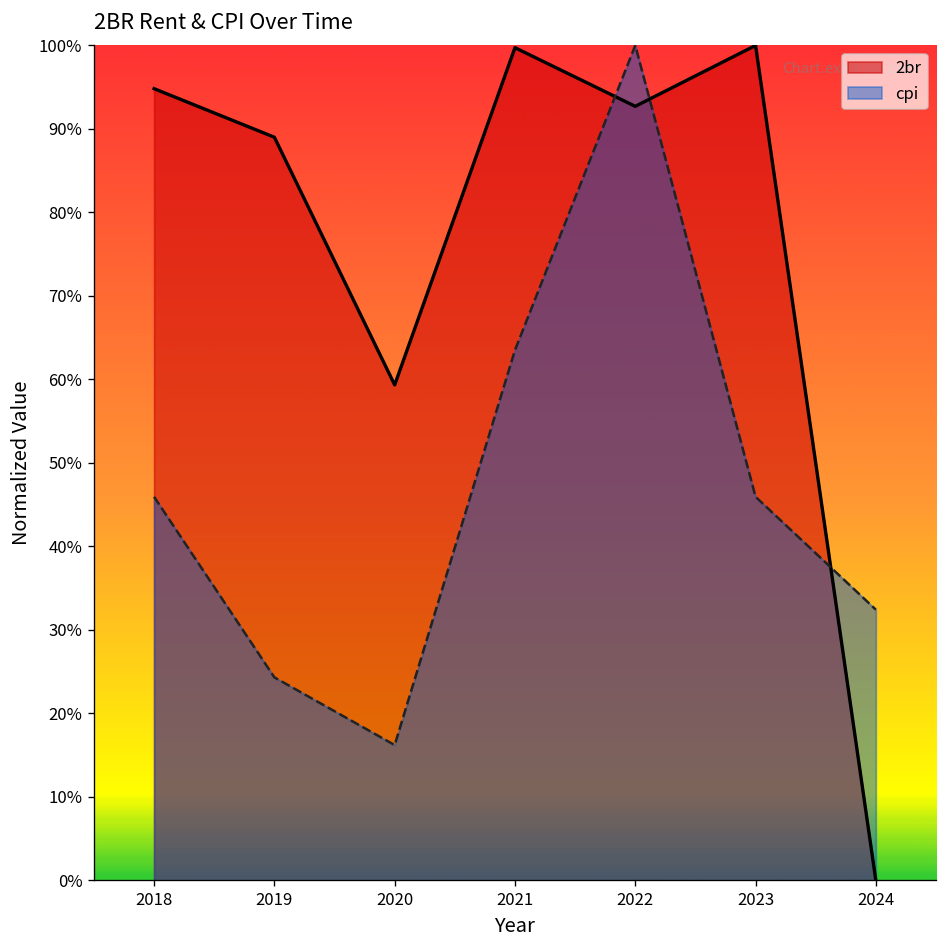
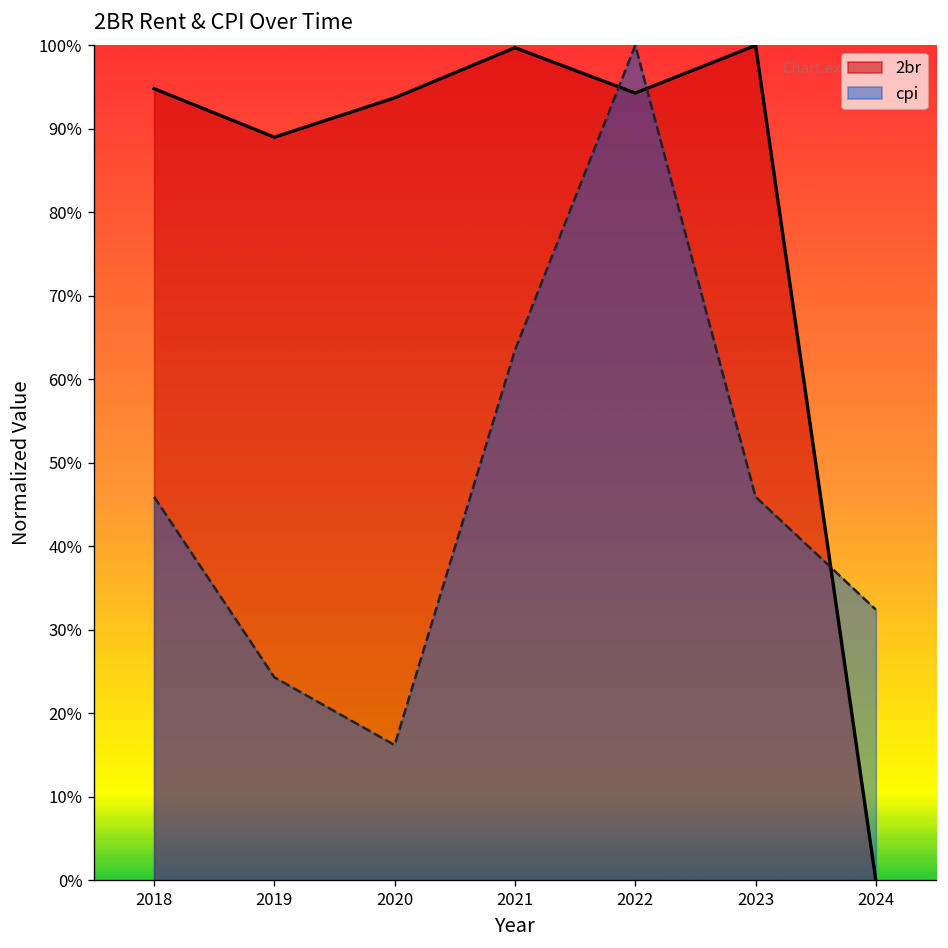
2br, 2020: 59% -> 94%
2br, 2022: 93% -> 94%
